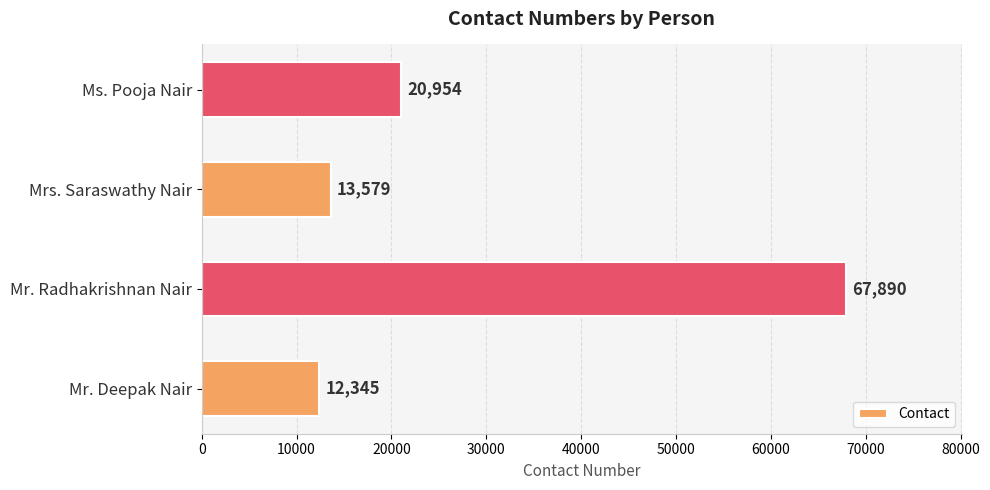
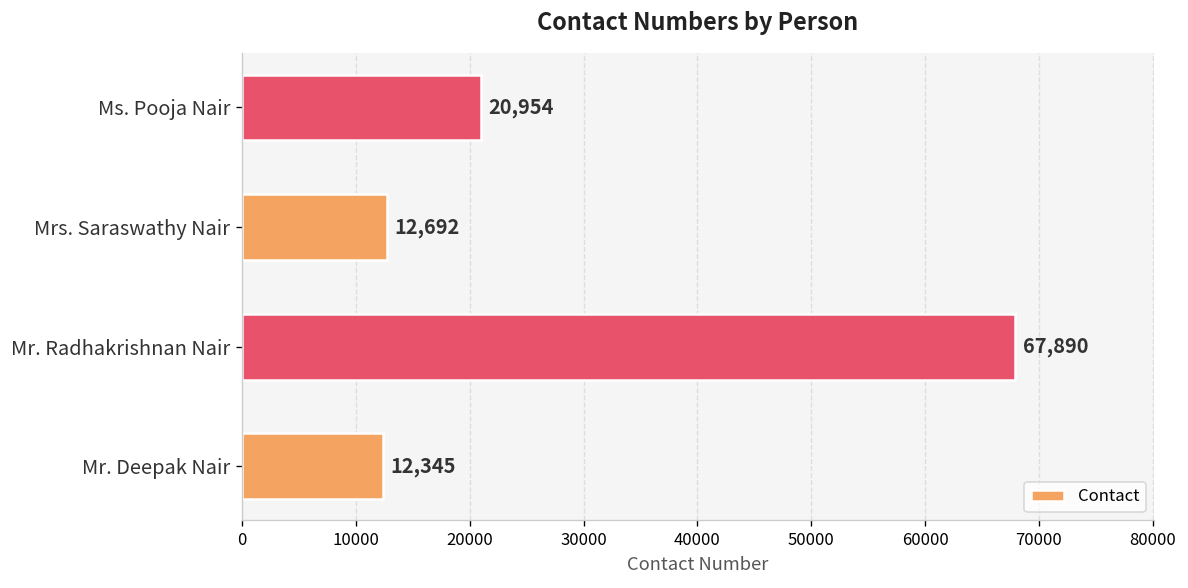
Mrs. Saraswathy Nair: 13,579 -> 12,692
